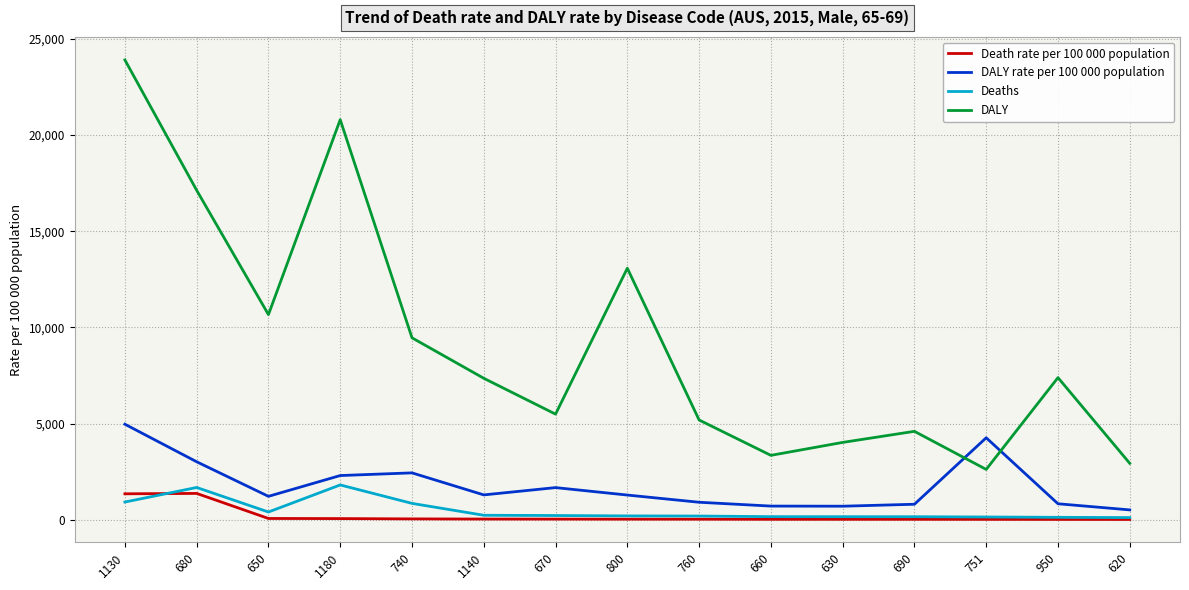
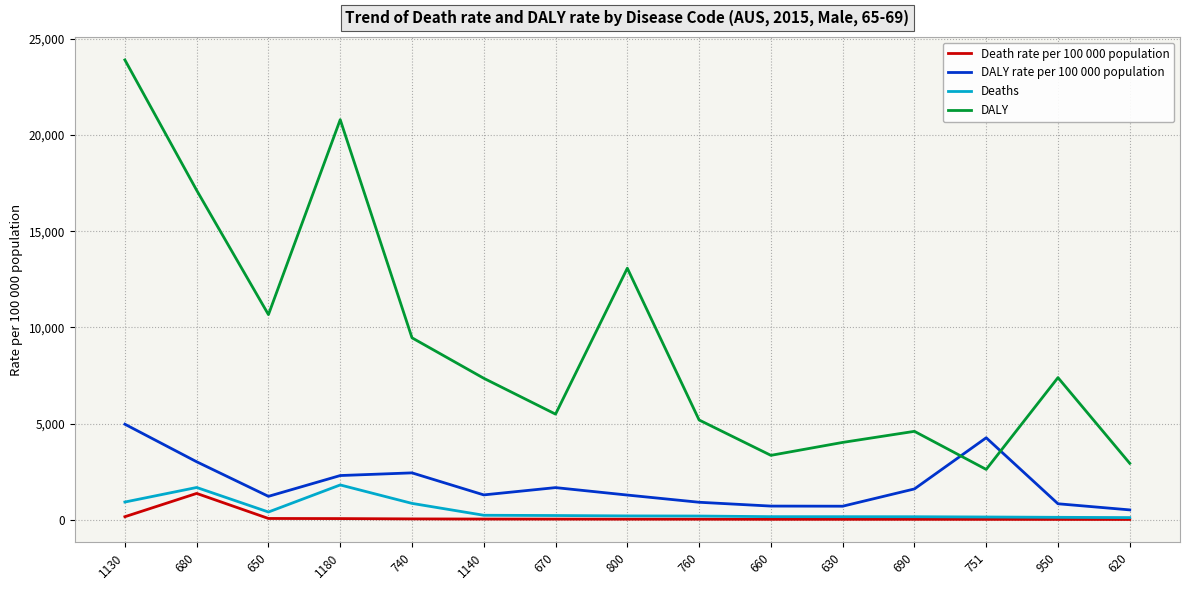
Death rate per 100 000 population, 1130: 1,400 -> 200
DALY rate per 100 000 population, 690: 800 -> 1,600
